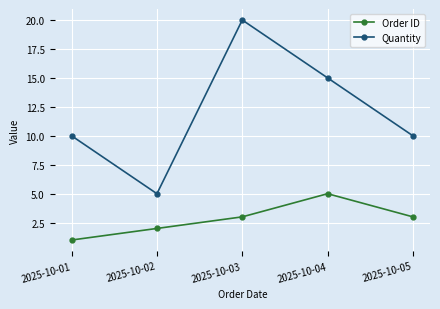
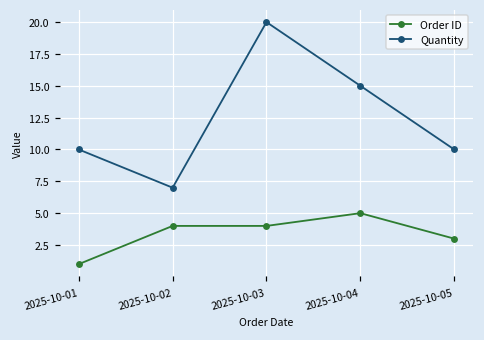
Order ID, 2025-10-02: 2 -> 4
Quantity, 2025-10-02: 5 -> 7
Order ID, 2025-10-03: 3 -> 4
